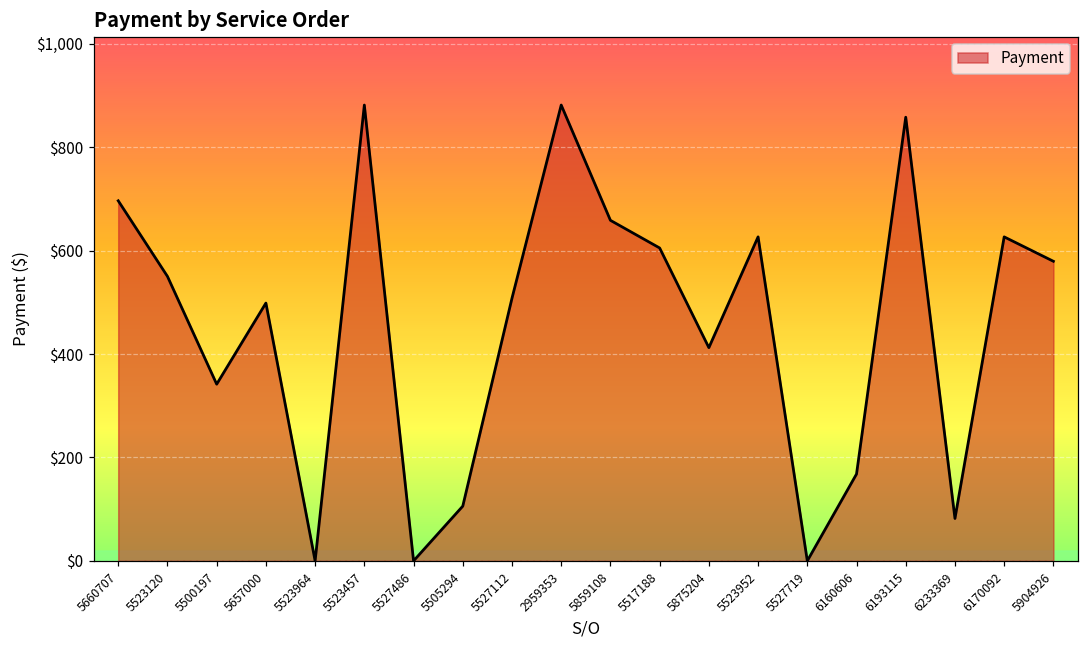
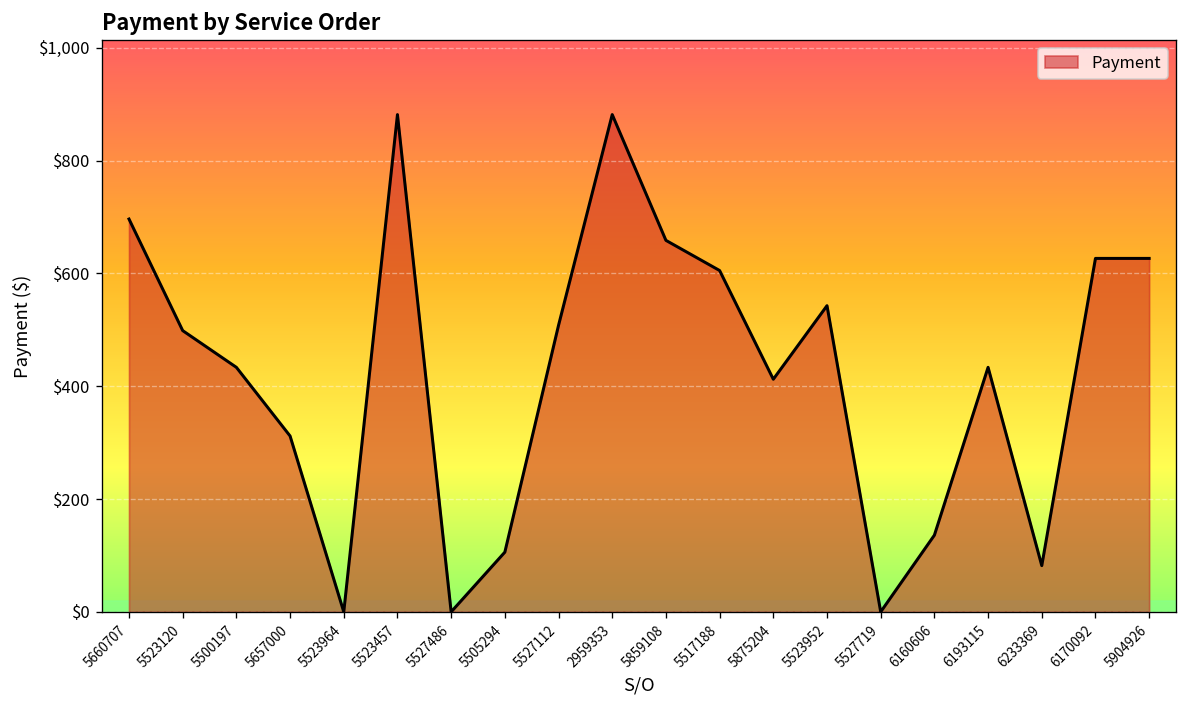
5523120: $550 -> $500
5500197: $340 -> $430
5657000: $500 -> $310
5523952: $630 -> $540
6160606: $170 -> $140
6193115: $860 -> $430
5904926: $580 -> $630
